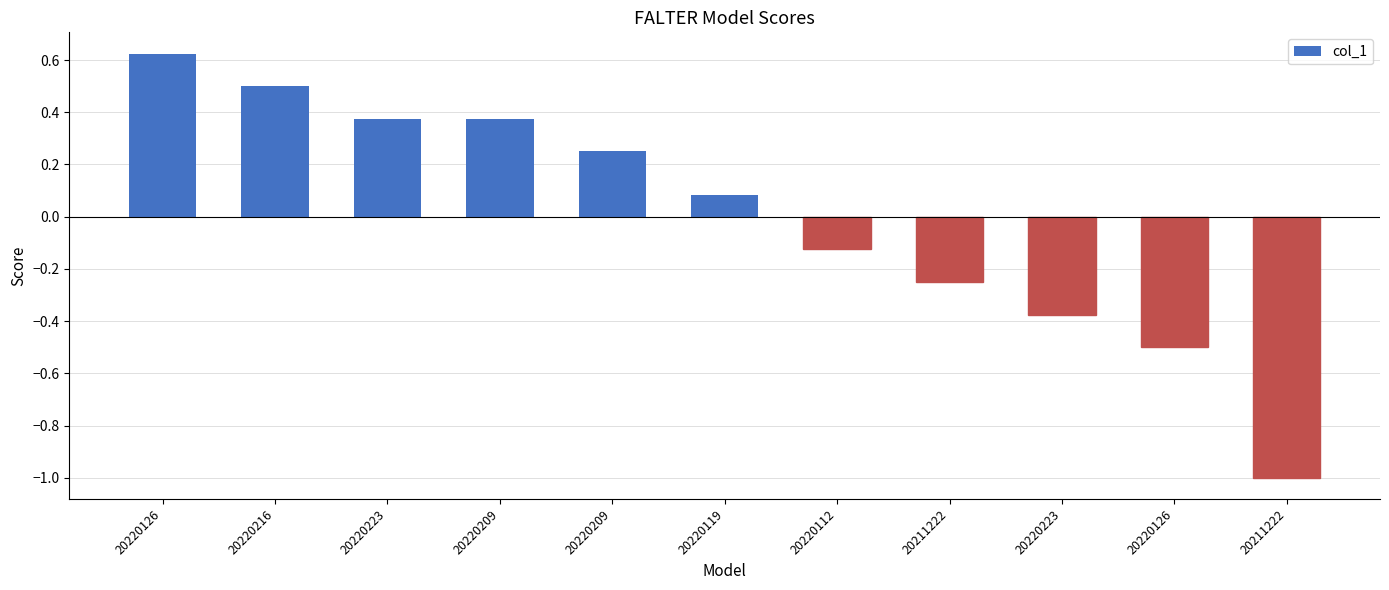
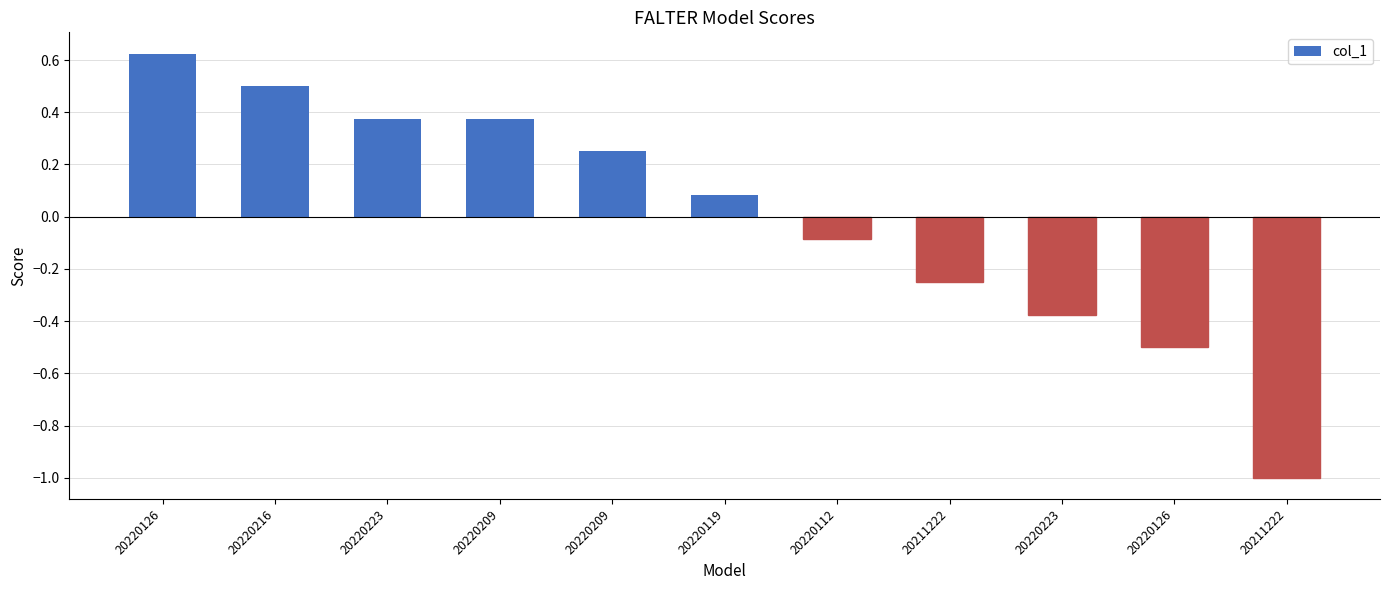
20220112: -0.13 -> -0.09
